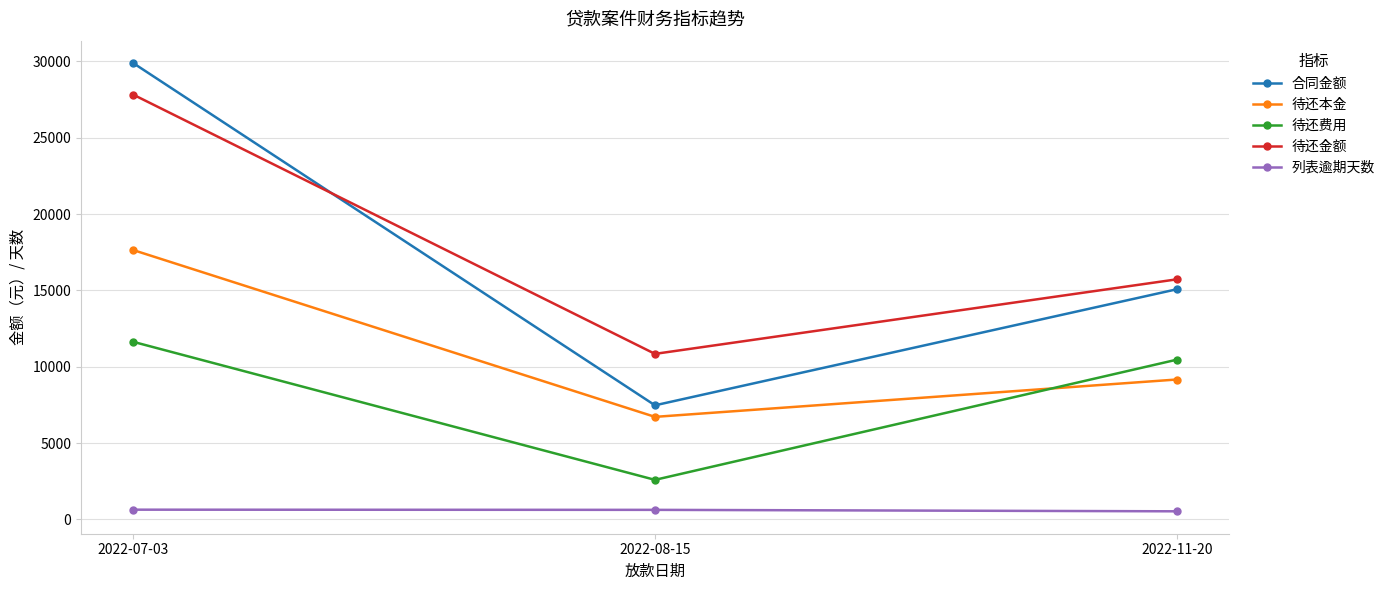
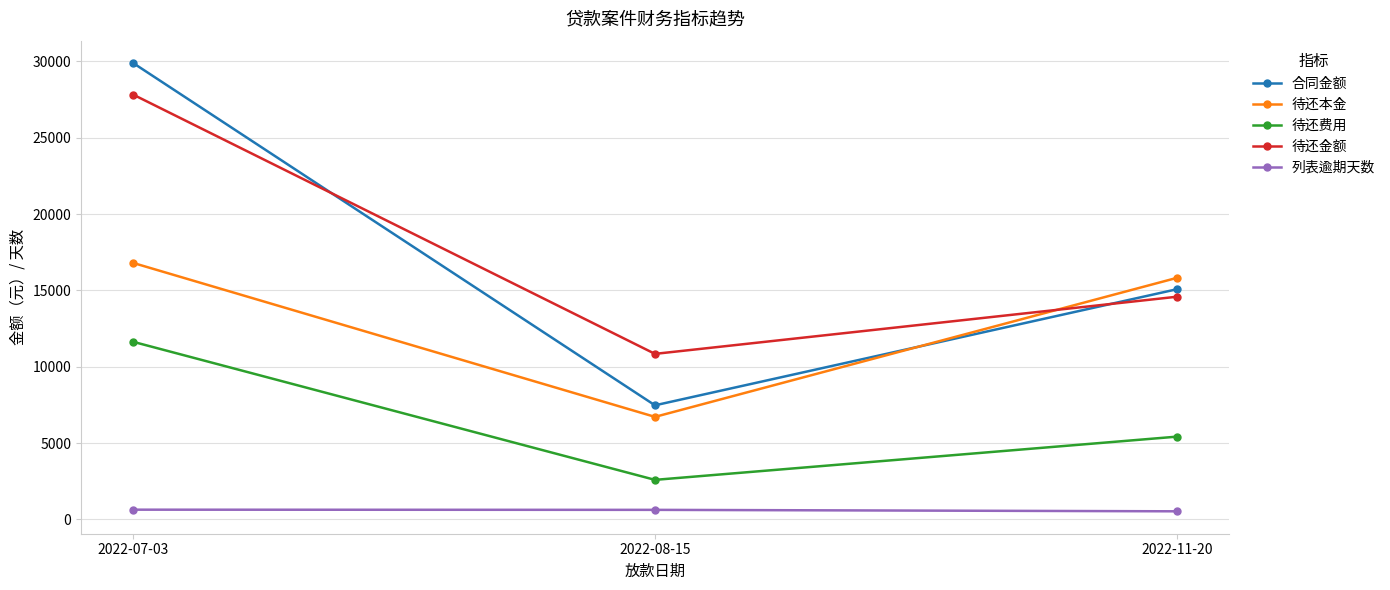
待还本金, 2022-07-03: 17600 -> 16800
待还本金, 2022-11-20: 9200 -> 15800
待还费用, 2022-11-20: 10500 -> 5400
待还金额, 2022-11-20: 15700 -> 14600
